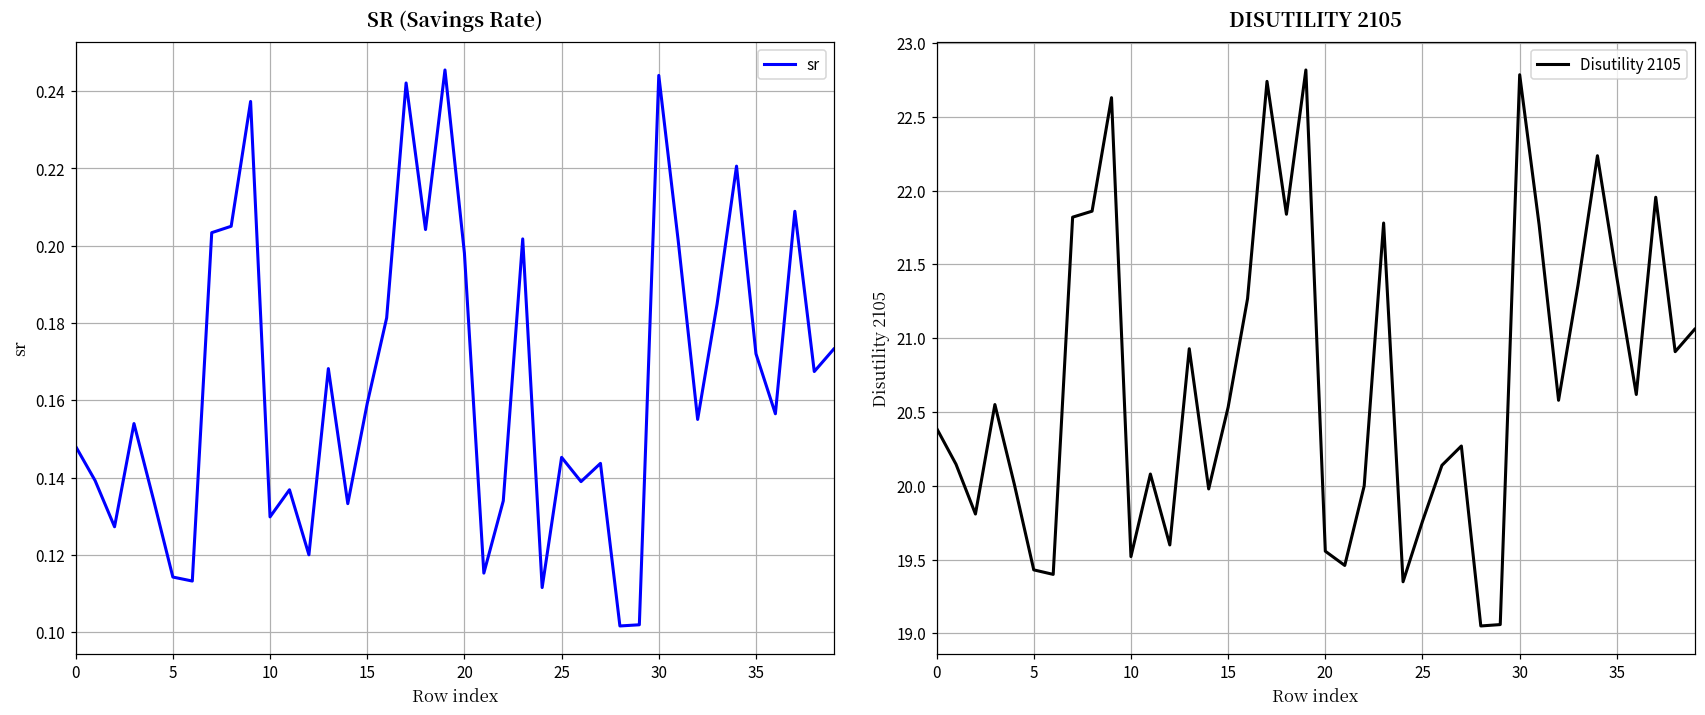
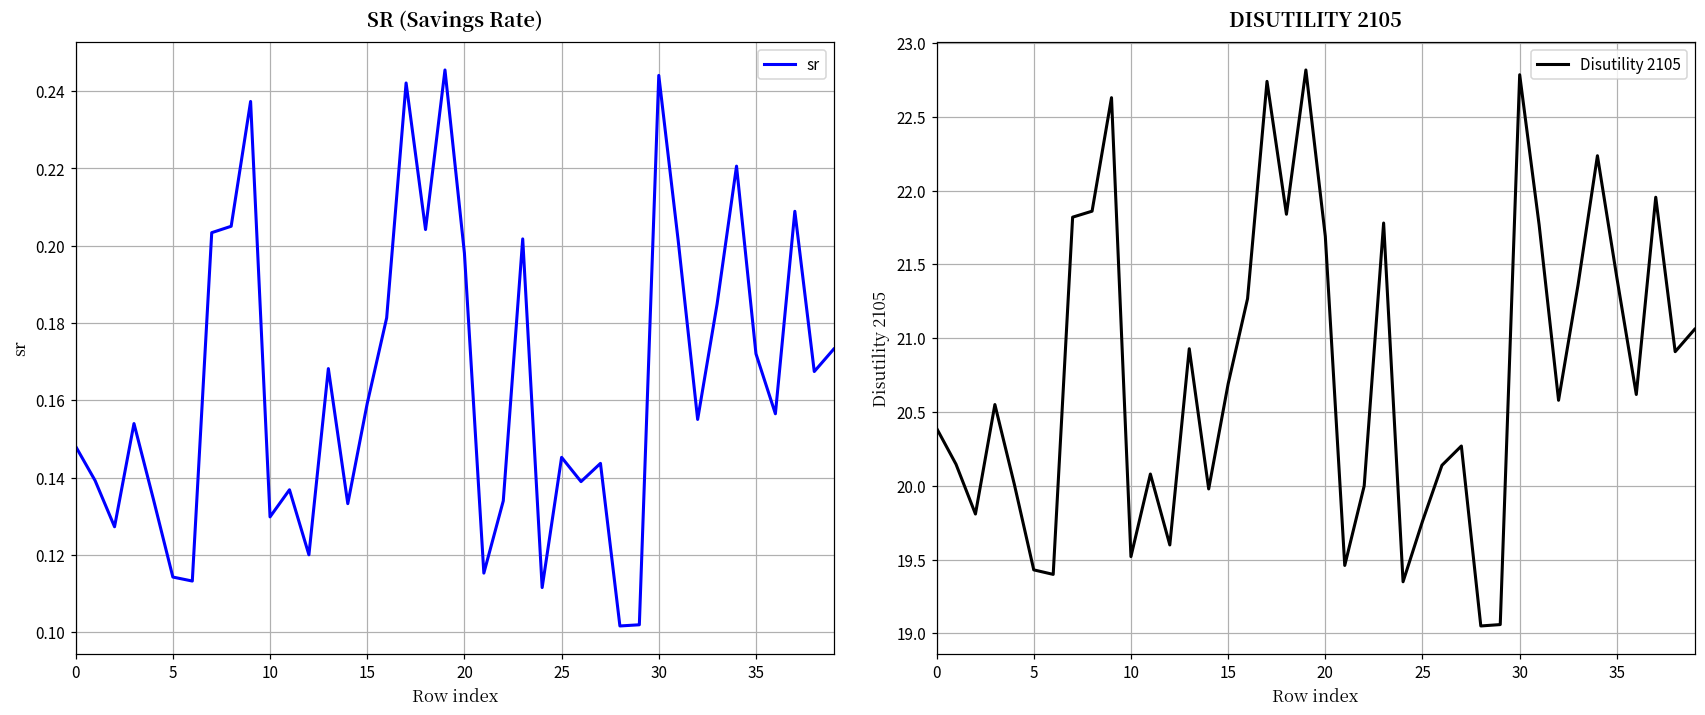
DISUTILITY 2105, 15: 20.53 -> 20.69
DISUTILITY 2105, 20: 19.56 -> 21.69
